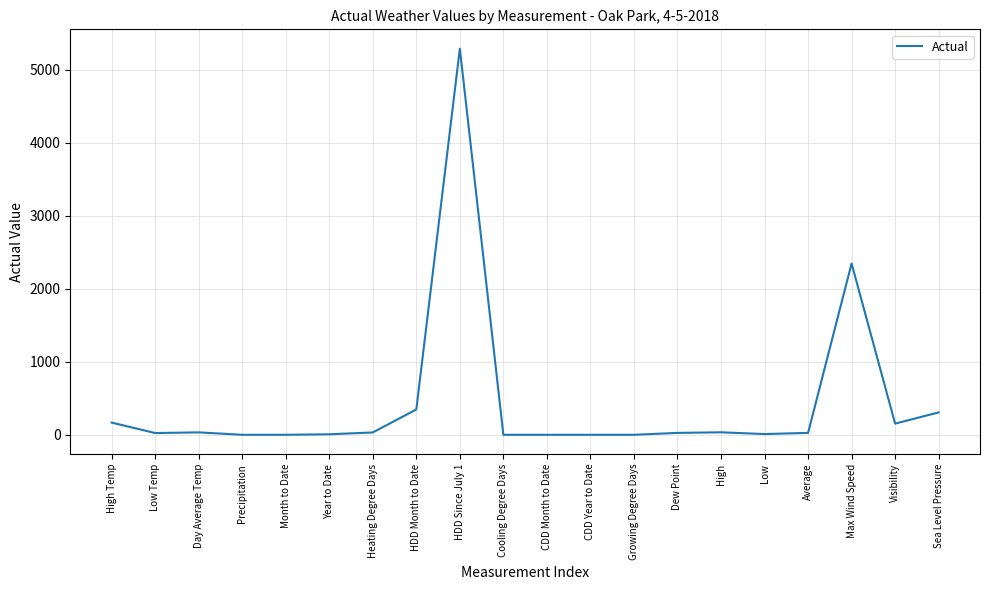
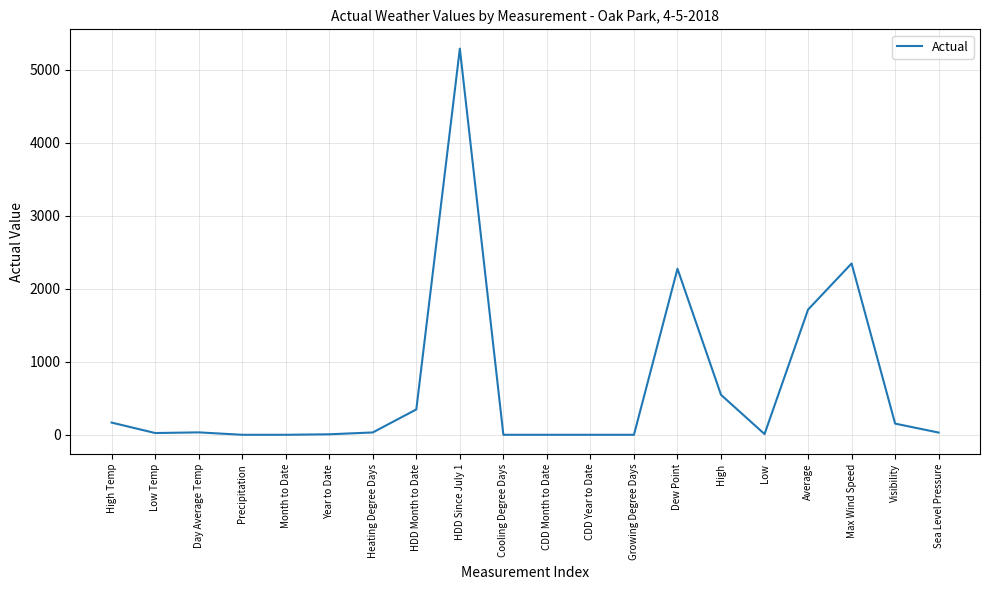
Dew Point: 0 -> 2300
High: 0 -> 500
Average: 0 -> 1700
Sea Level Pressure: 300 -> 0
